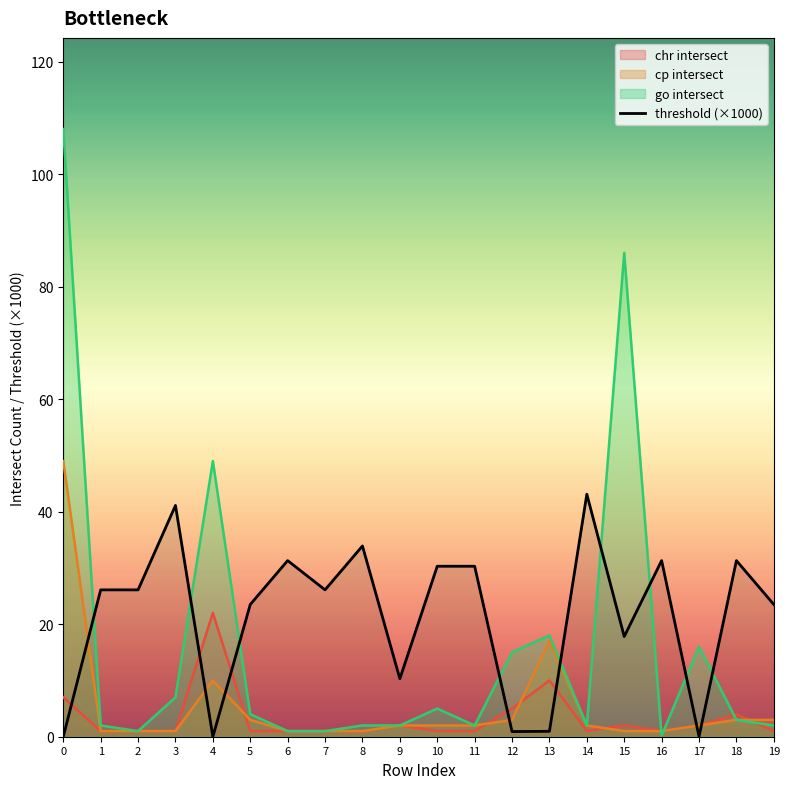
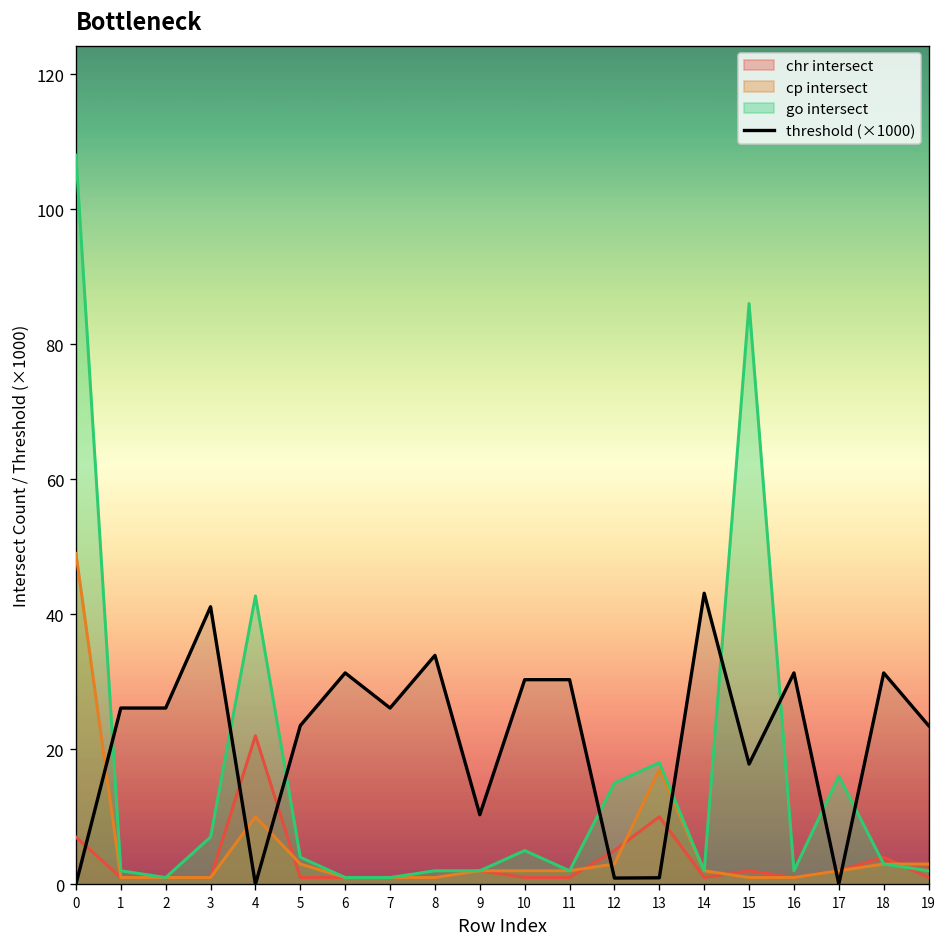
go intersect, 4: 49 -> 43
go intersect, 16: 0 -> 2
